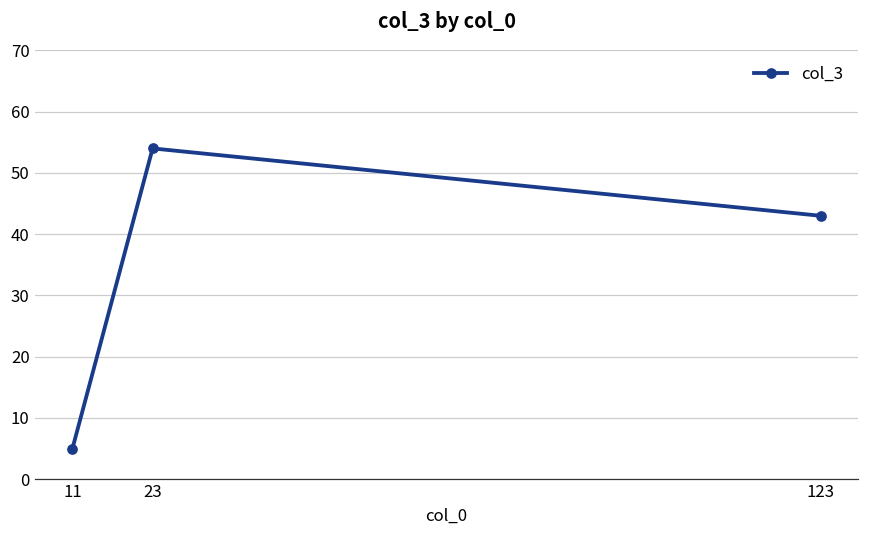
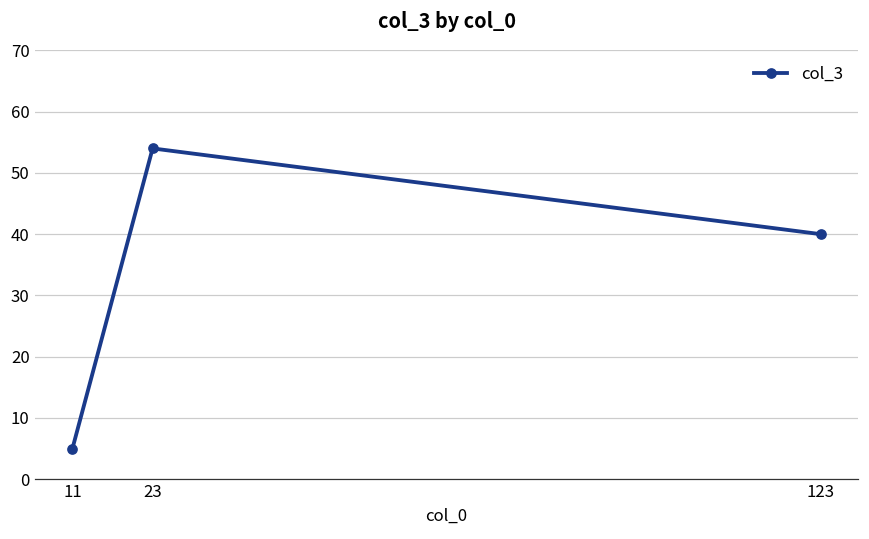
123: 43 -> 40
